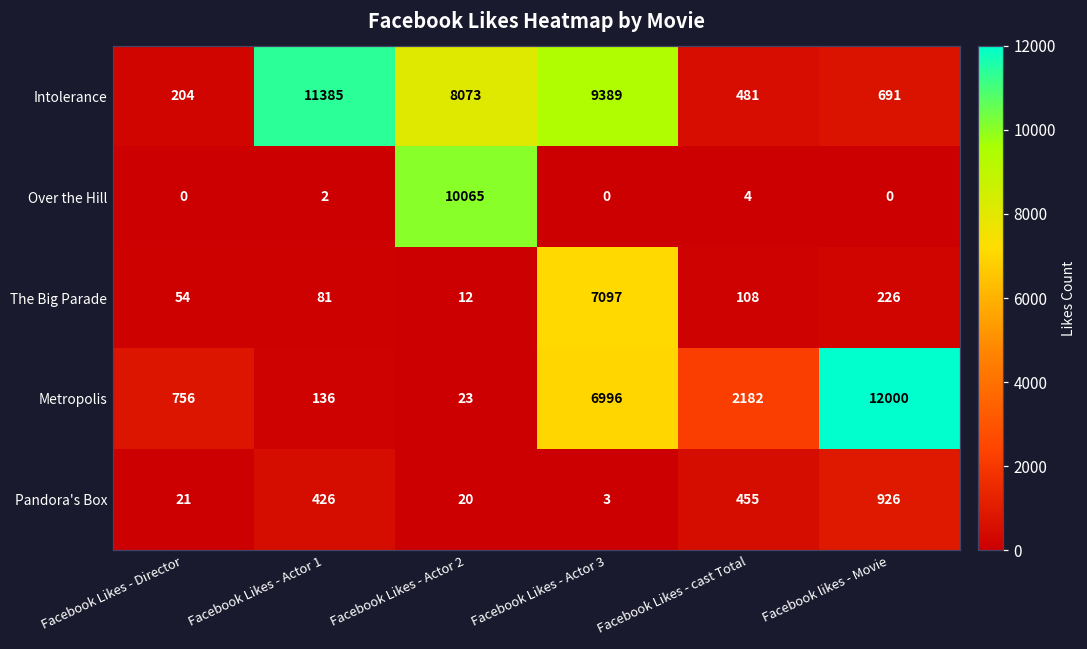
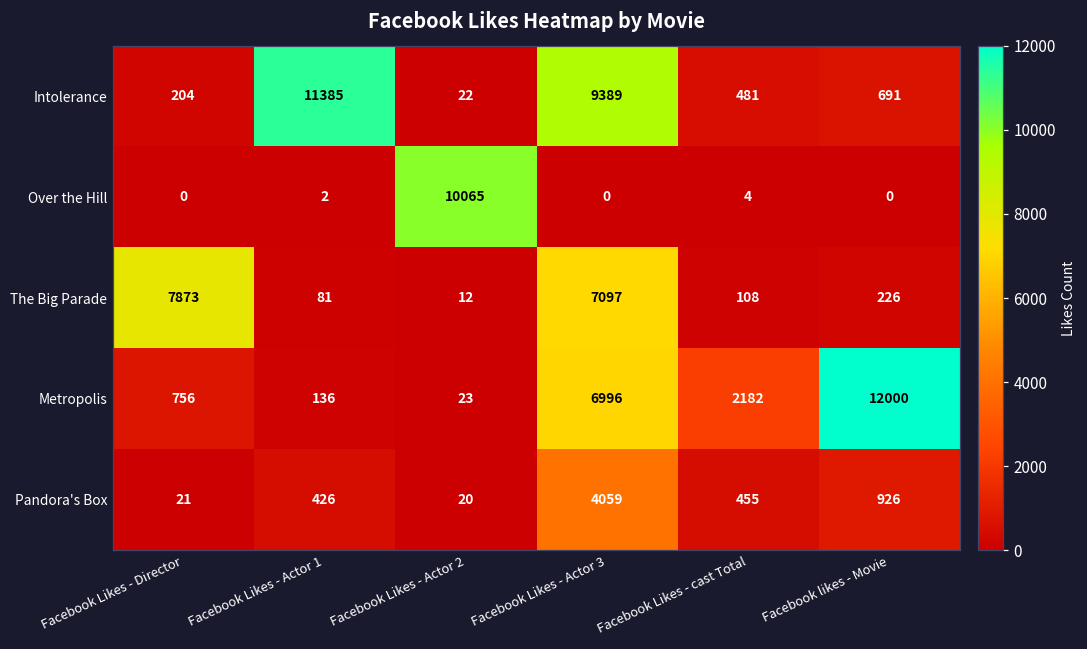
Intolerance, Facebook Likes - Actor 2: 8073 -> 22
The Big Parade, Facebook Likes - Director: 54 -> 7873
Pandora's Box, Facebook Likes - Actor 3: 3 -> 4059
